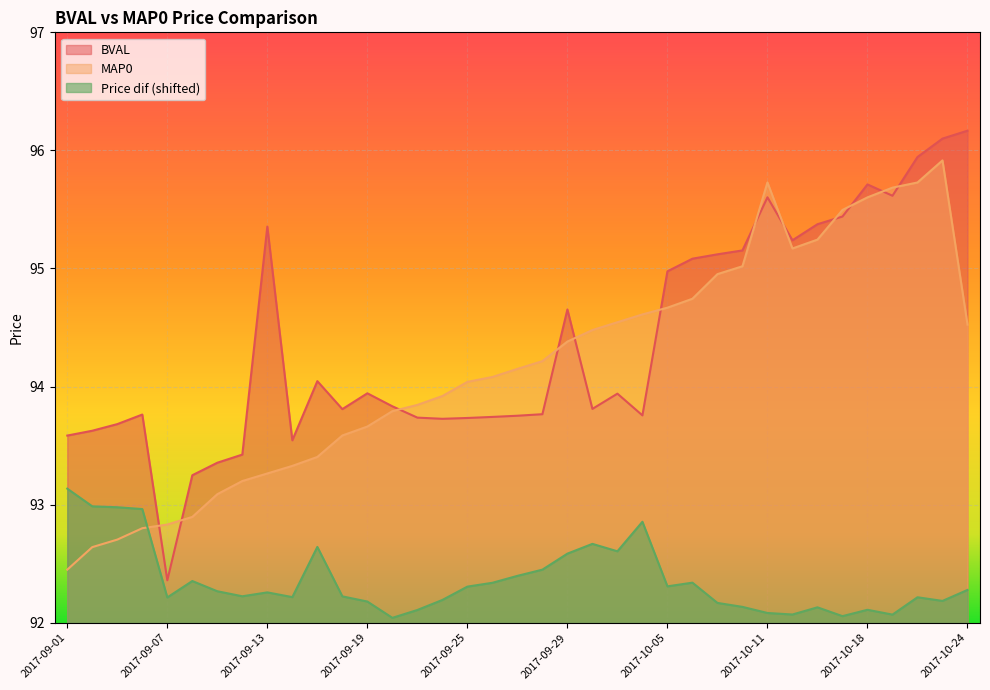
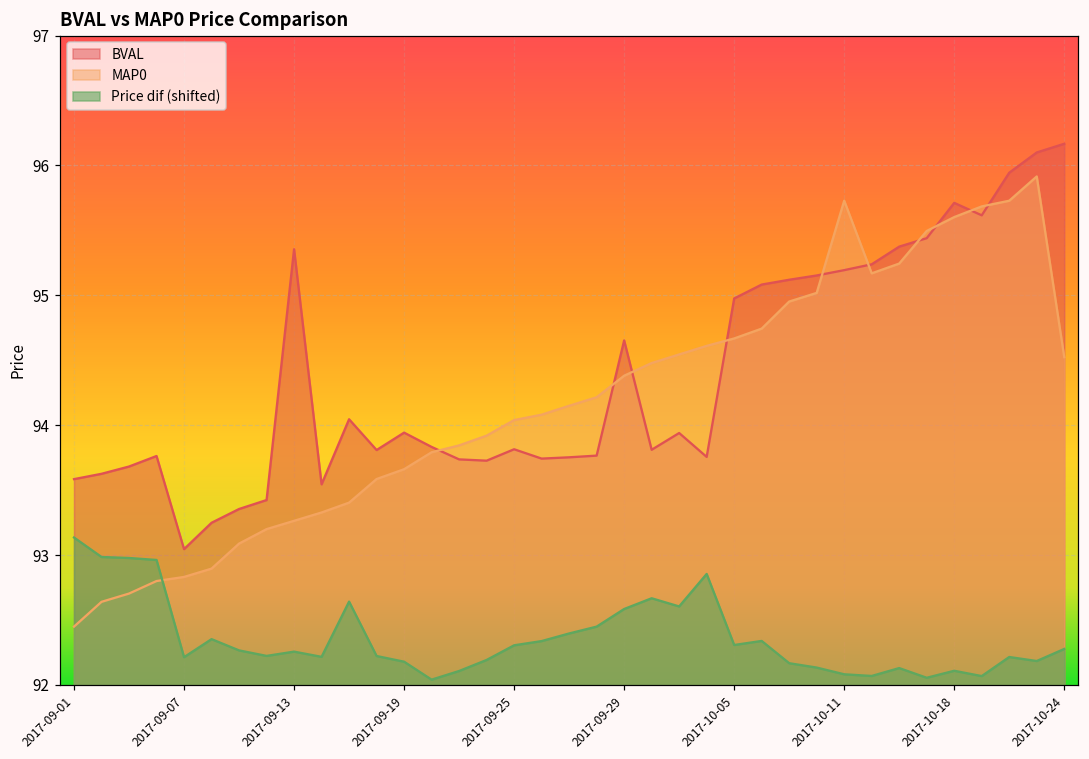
BVAL, 2017-09-07: 92.36 -> 93.05
BVAL, 2017-09-25: 93.73 -> 93.82
BVAL, 2017-10-11: 95.60 -> 95.19
